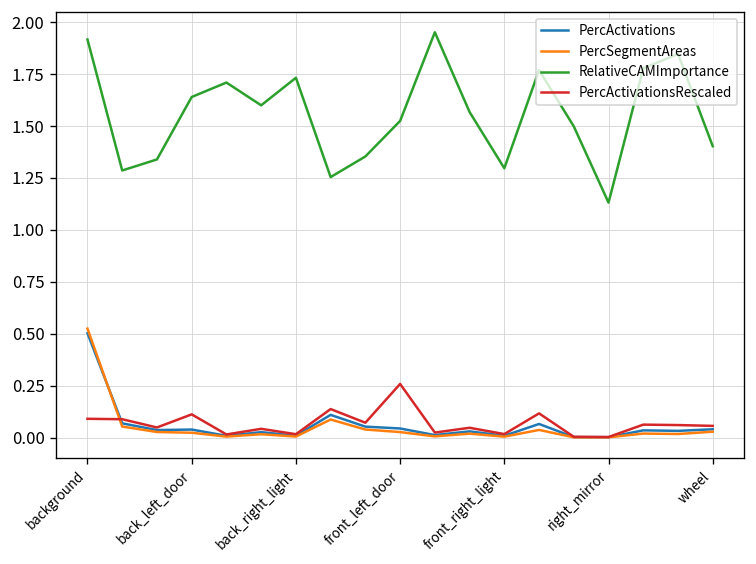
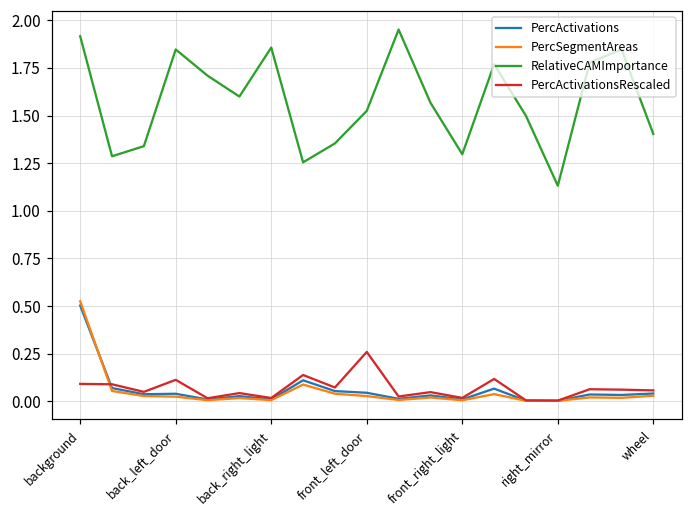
RelativeCAMImportance, back_left_door: 1.64 -> 1.85
RelativeCAMImportance, back_right_light: 1.73 -> 1.86
